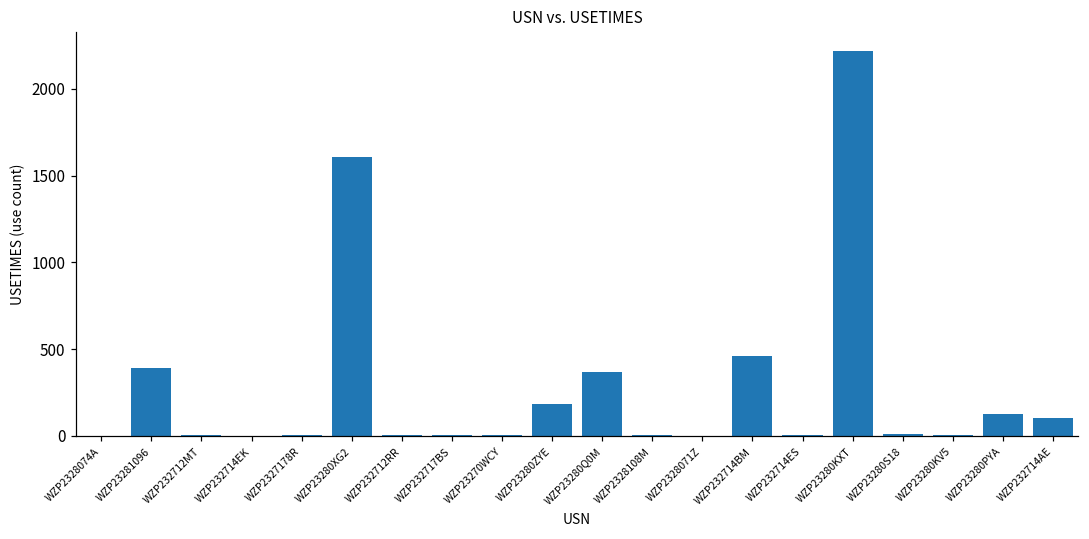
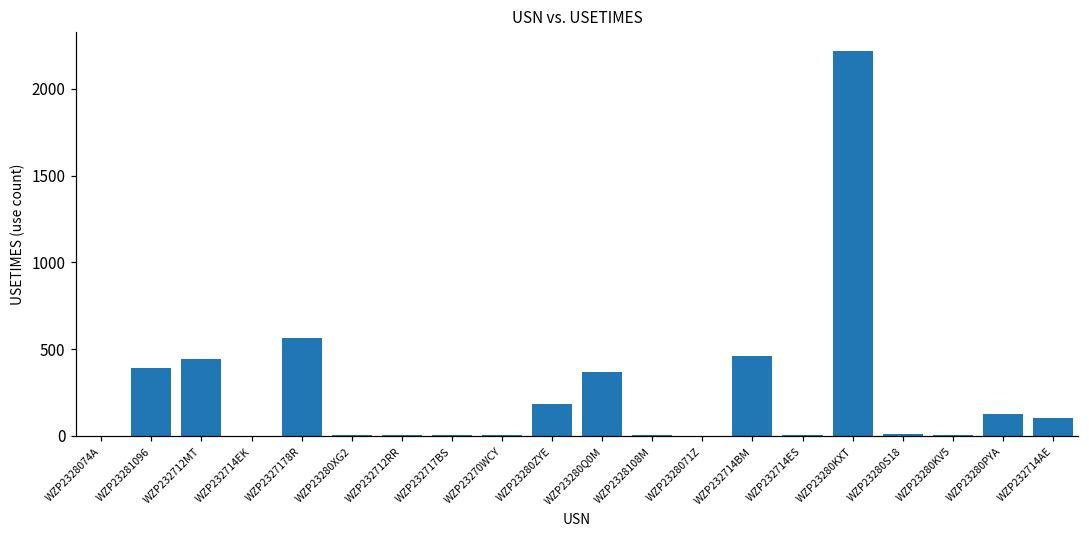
WZP232712MT: 0 -> 440
WZP2327178R: 0 -> 560
WZP23280XG2: 1610 -> 10
